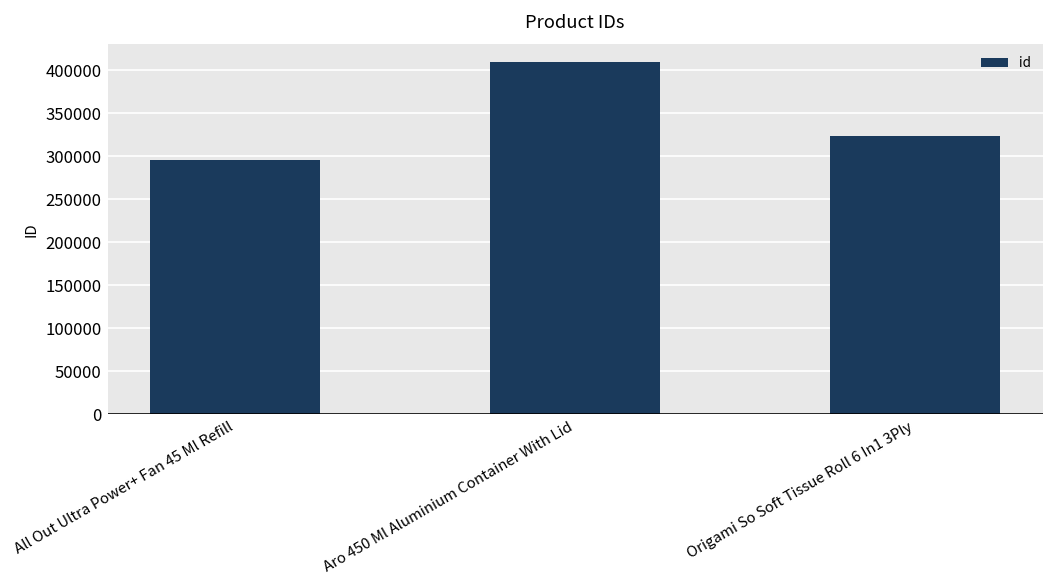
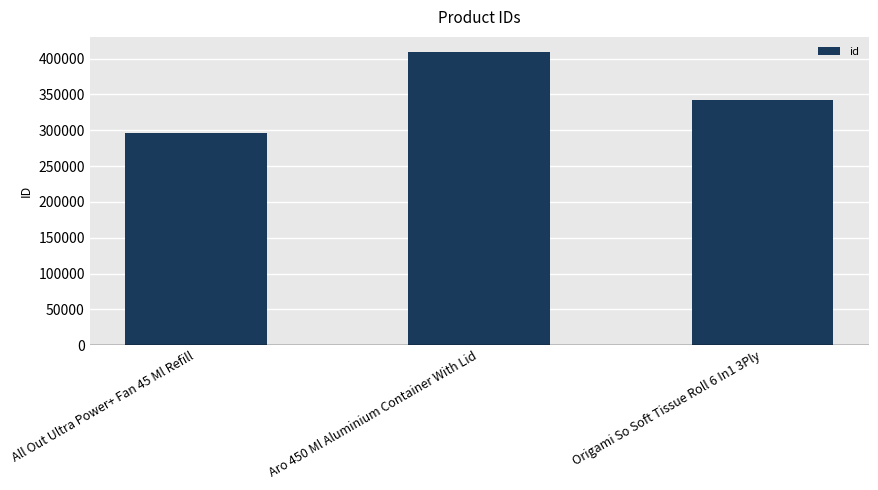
Origami So Soft Tissue Roll 6 In1 3Ply: 320000 -> 340000
